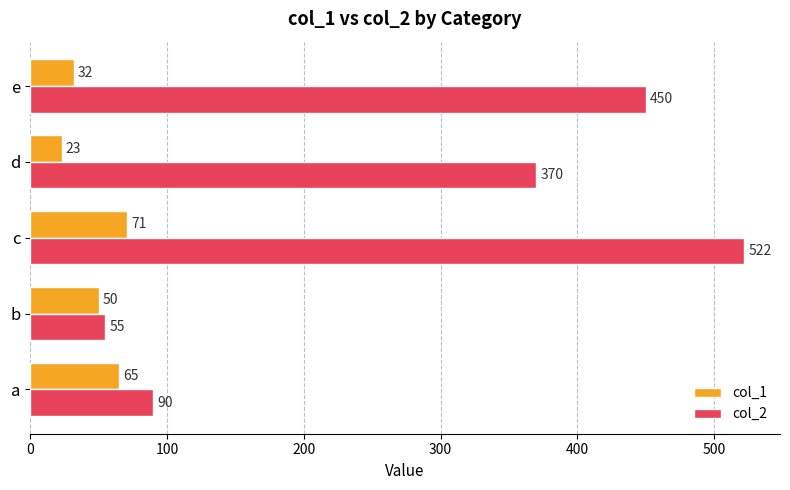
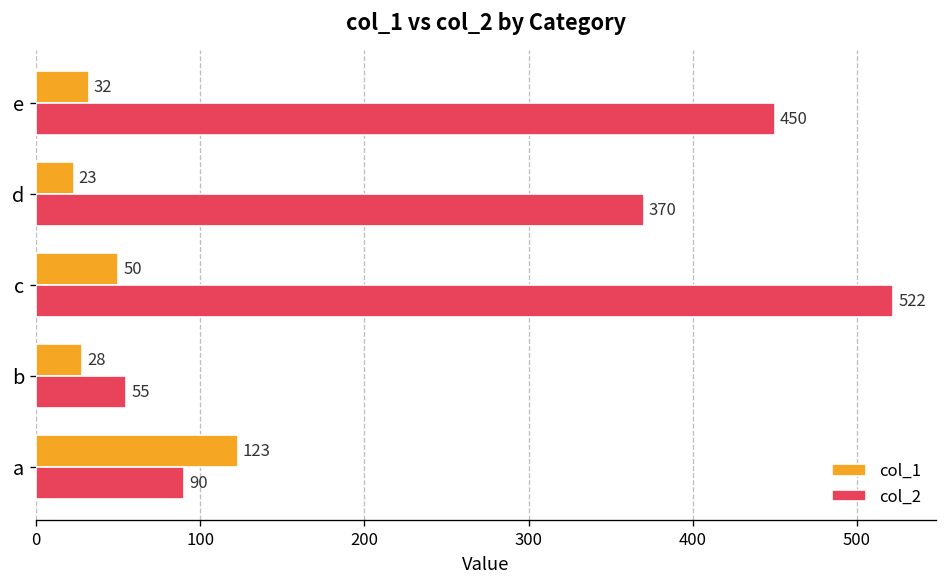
col_1, c: 71 -> 50
col_1, b: 50 -> 28
col_1, a: 65 -> 123
